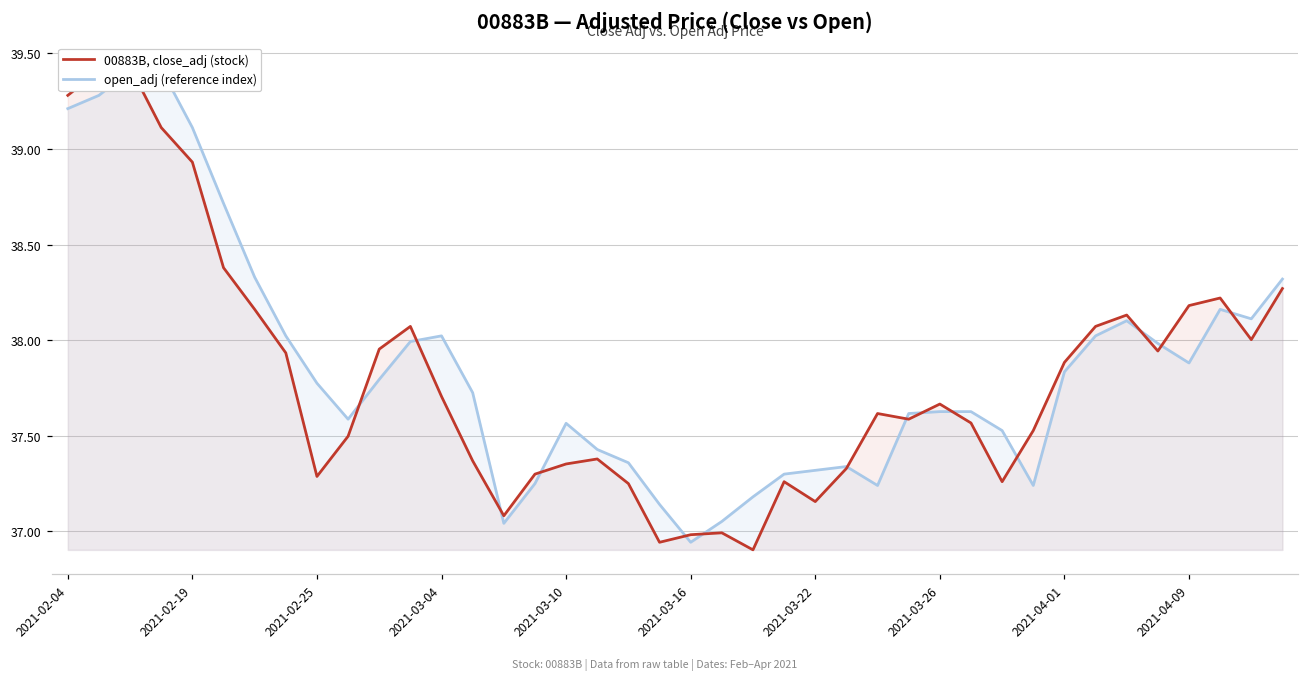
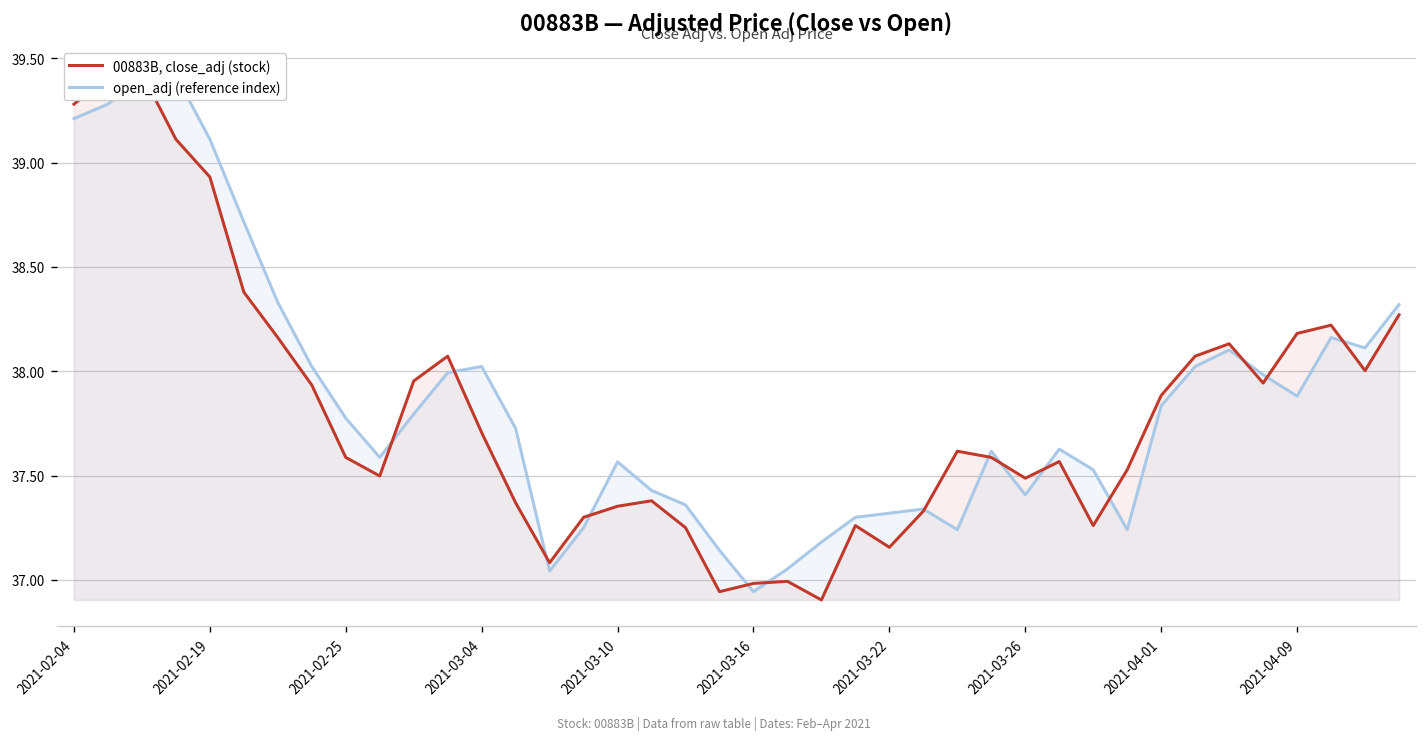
00883B, close_adj (stock), 2021-02-25: 37.29 -> 37.59
00883B, close_adj (stock), 2021-03-26: 37.67 -> 37.49
open_adj (reference index), 2021-03-26: 37.63 -> 37.41
